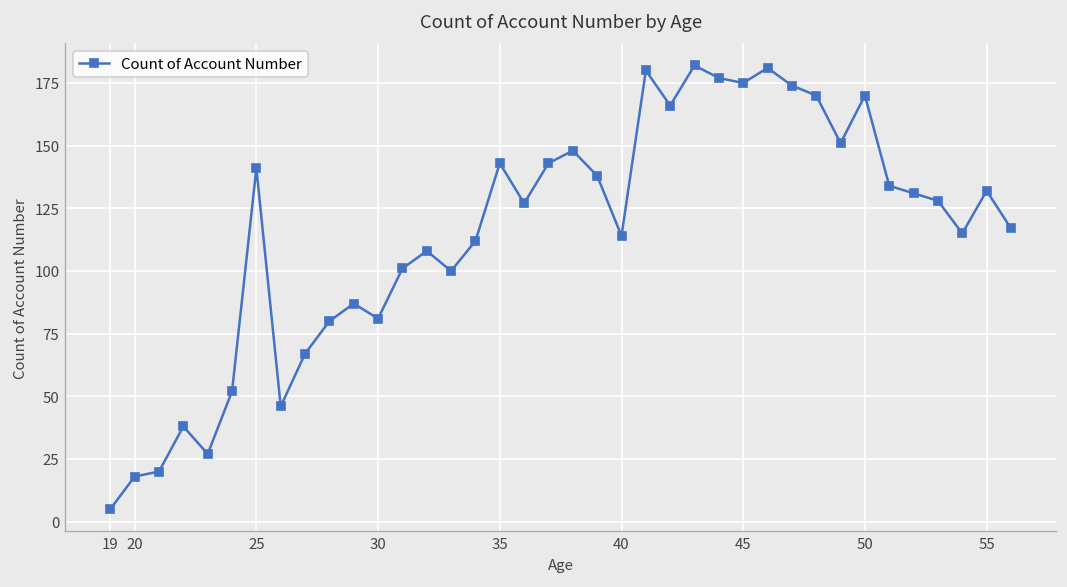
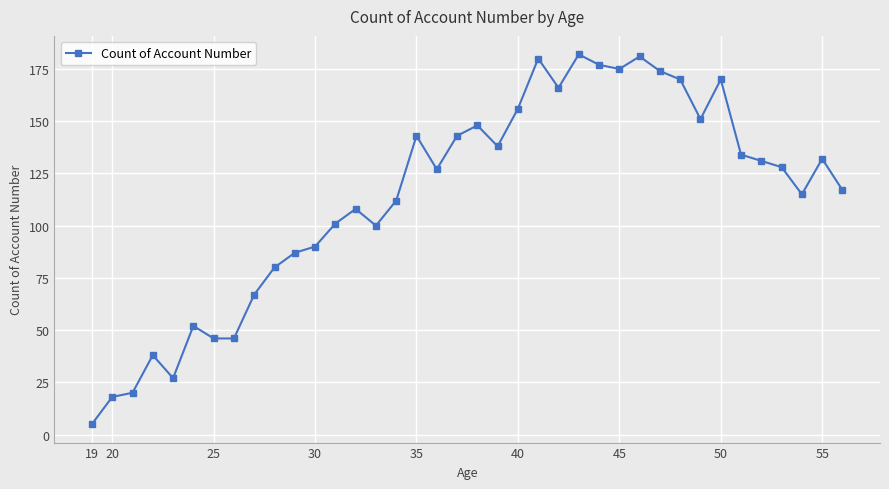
25: 141 -> 46
30: 81 -> 90
40: 114 -> 156
